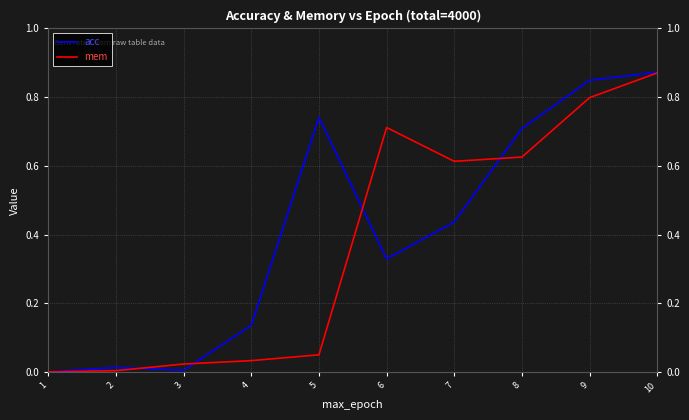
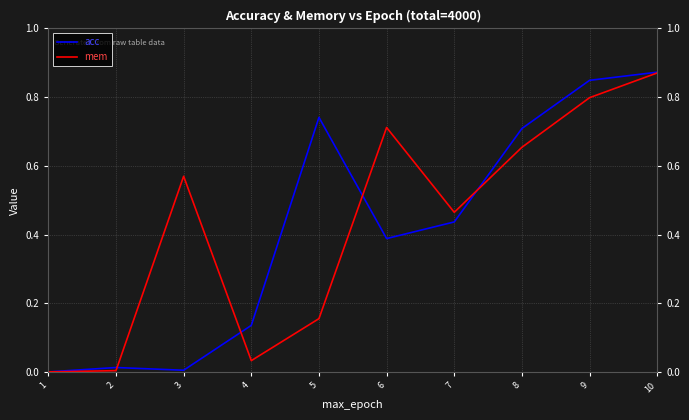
mem, 3: 0.02 -> 0.57
mem, 5: 0.05 -> 0.16
acc, 6: 0.33 -> 0.39
mem, 7: 0.61 -> 0.46
mem, 8: 0.63 -> 0.65
